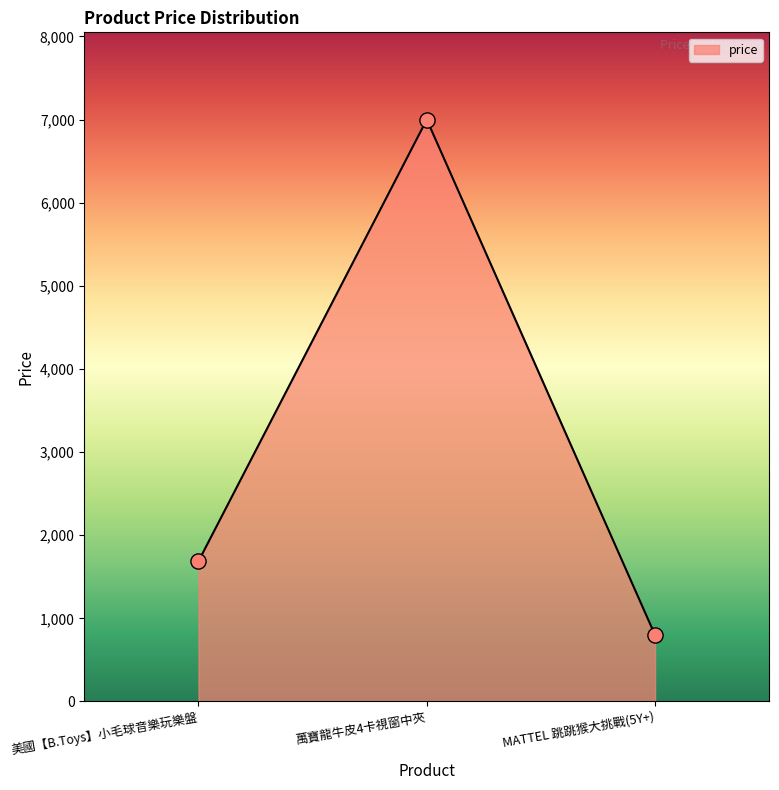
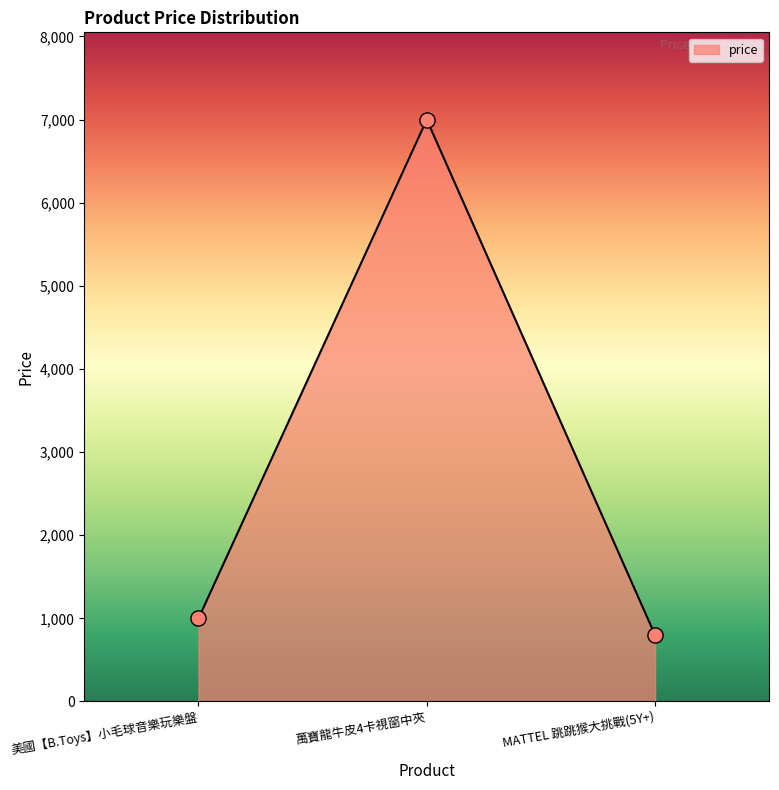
美國【B.Toys】小毛球音樂玩樂盤: 1,700 -> 1,000
